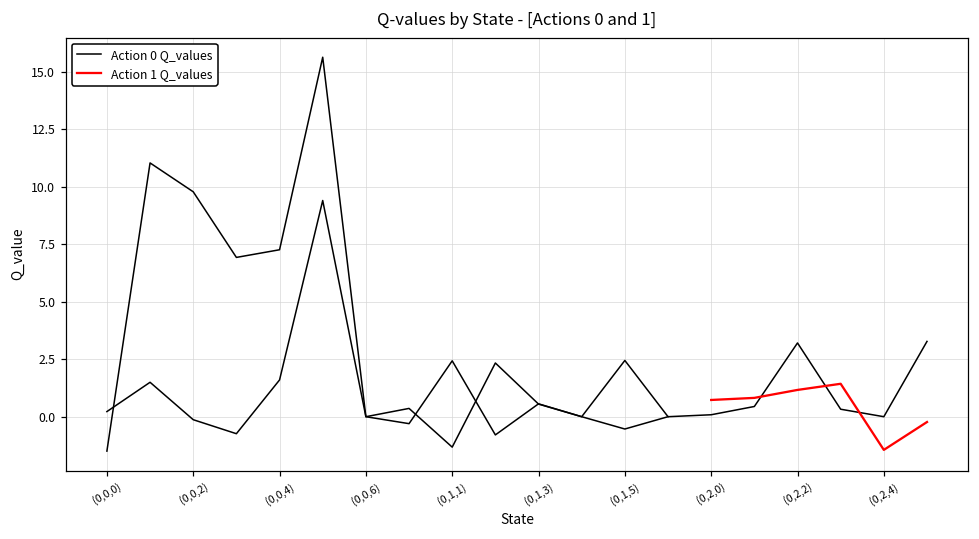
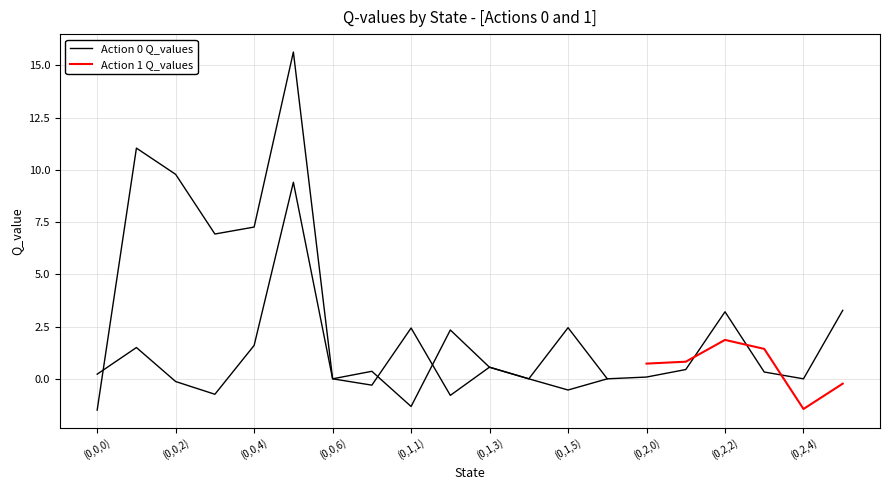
Action 1 Q_values, (0,2,2): 1.2 -> 1.9
